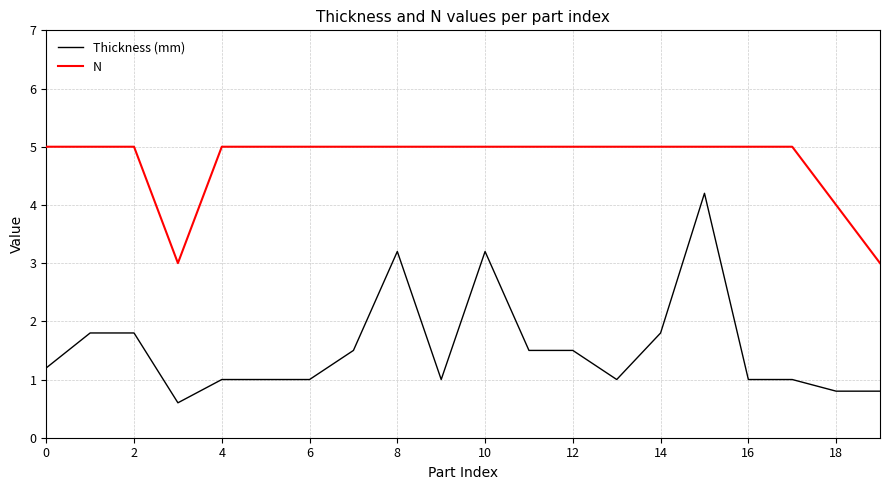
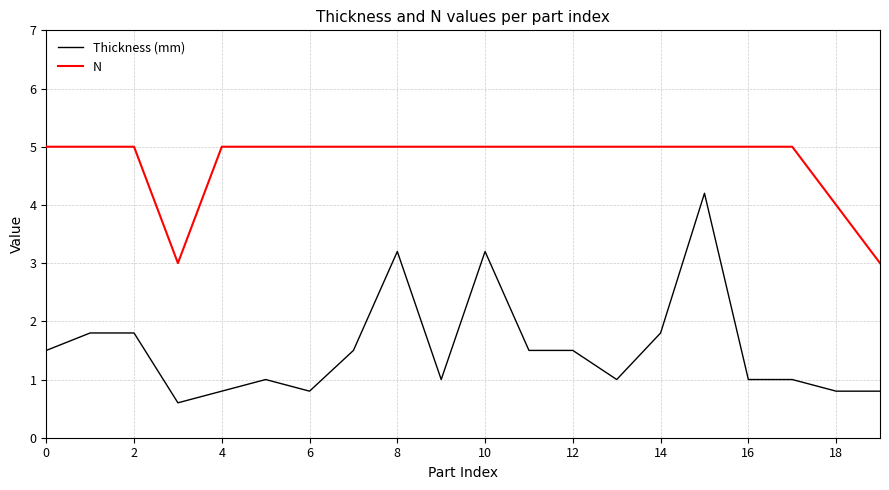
Thickness (mm), 0: 1.2 -> 1.5
Thickness (mm), 4: 1.0 -> 0.8
Thickness (mm), 6: 1.0 -> 0.8
